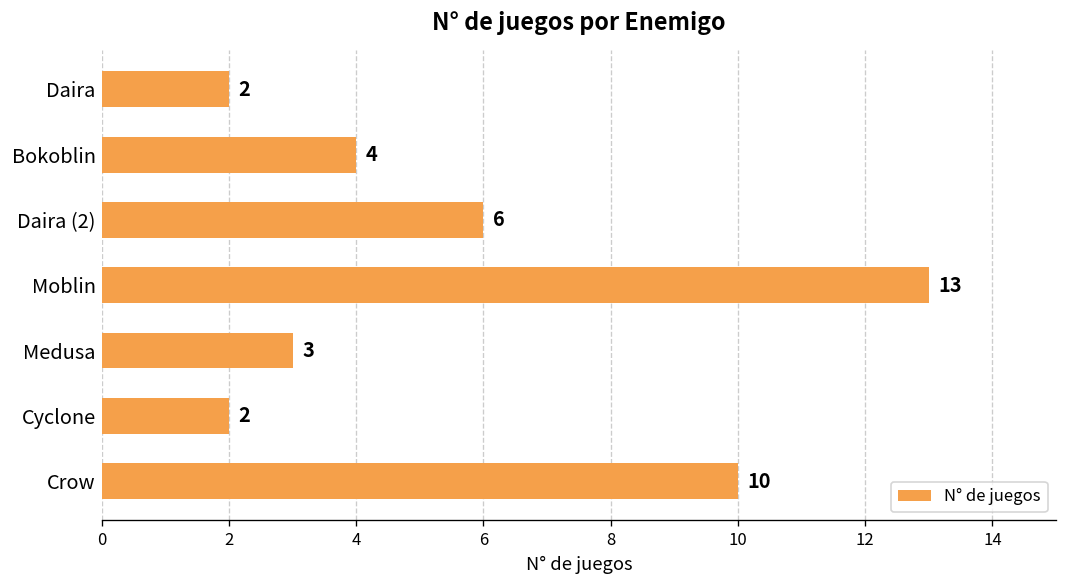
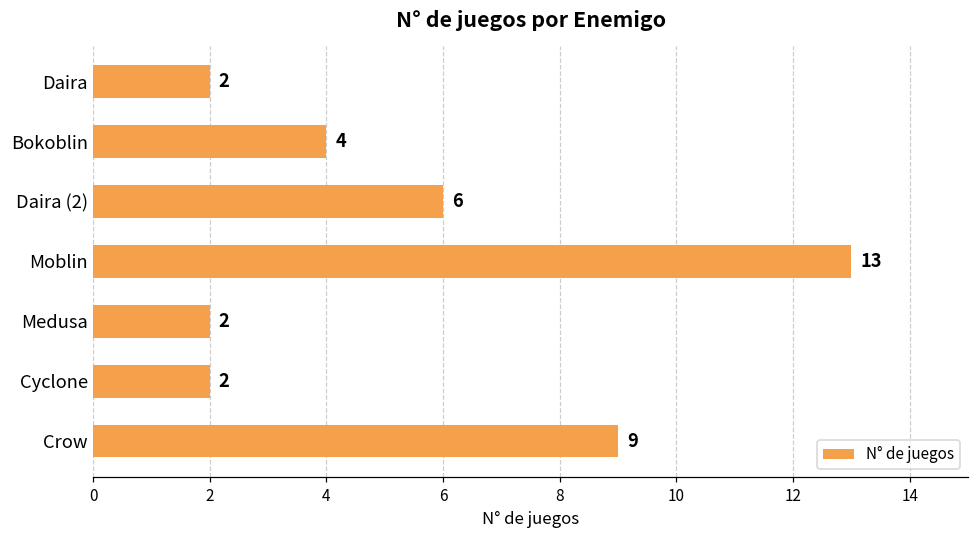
Medusa: 3 -> 2
Crow: 10 -> 9
